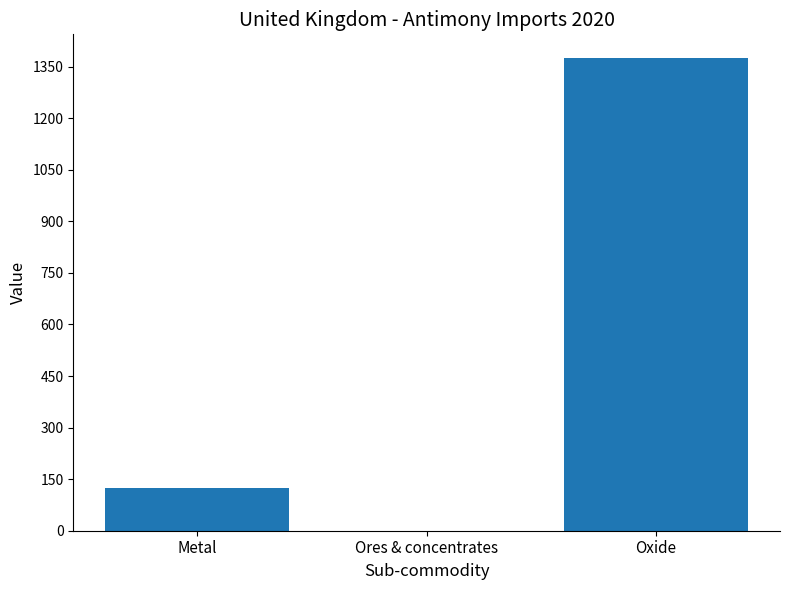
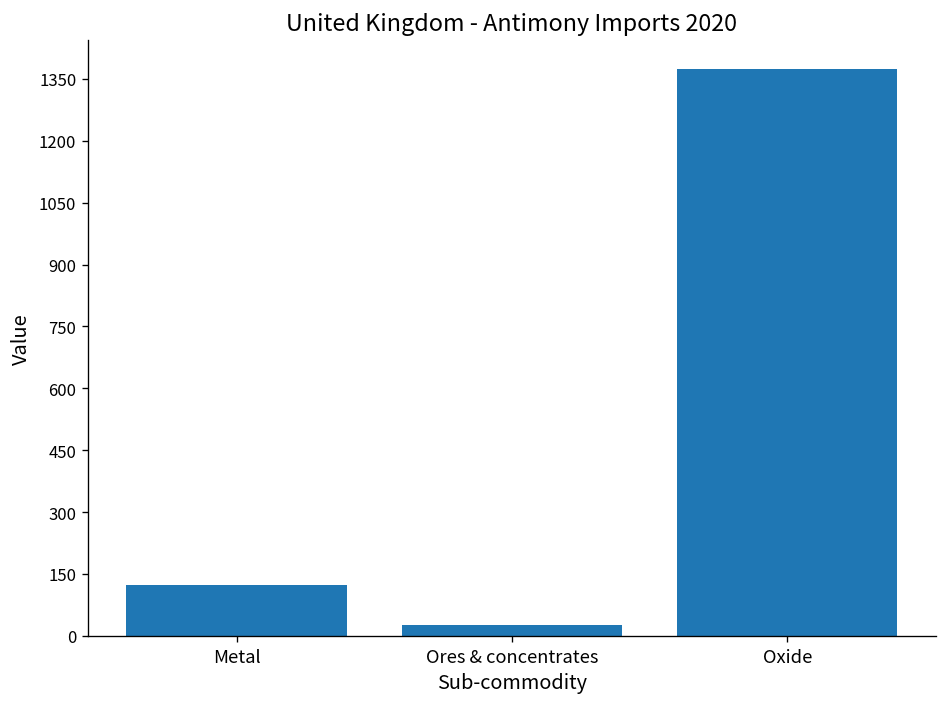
Ores & concentrates: 0 -> 30
